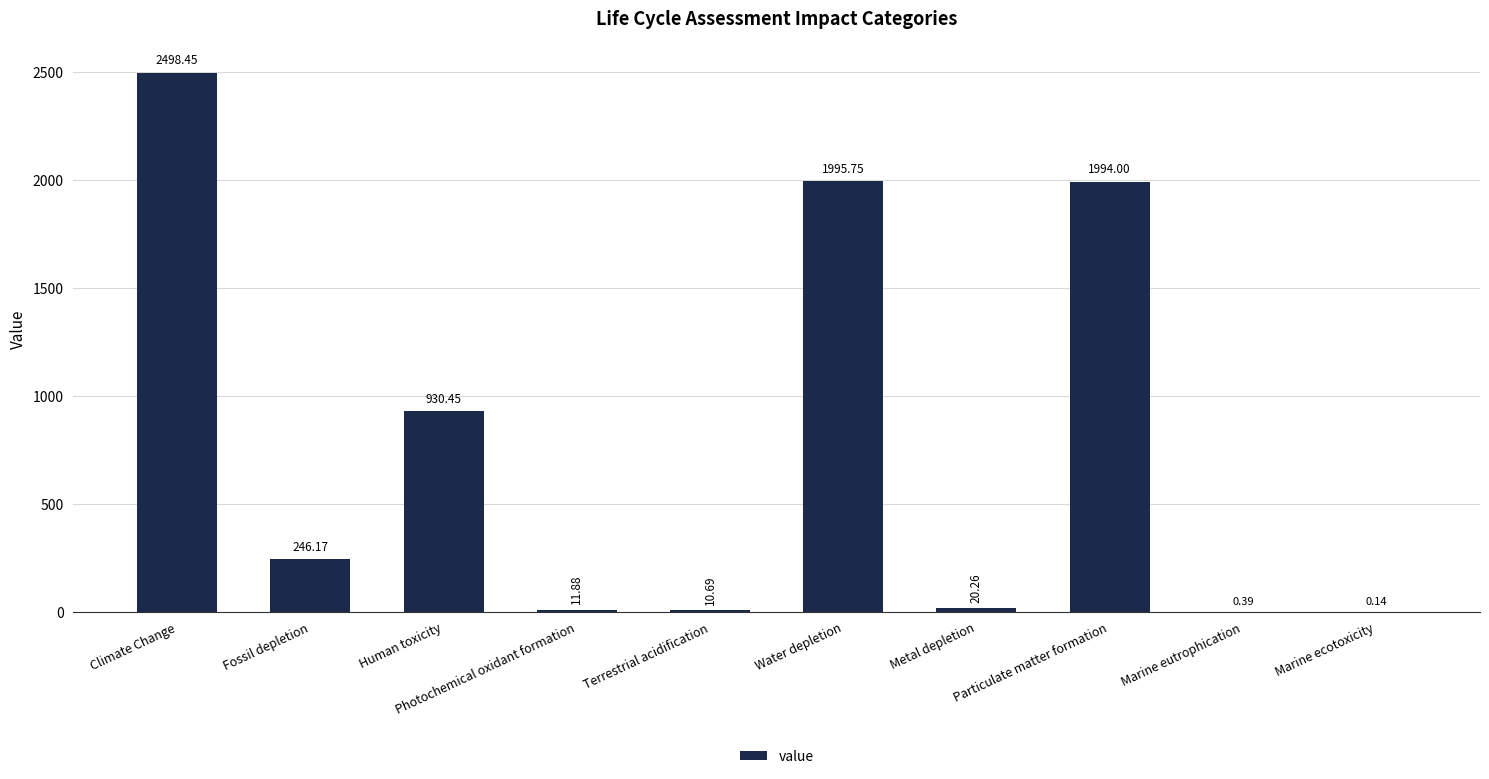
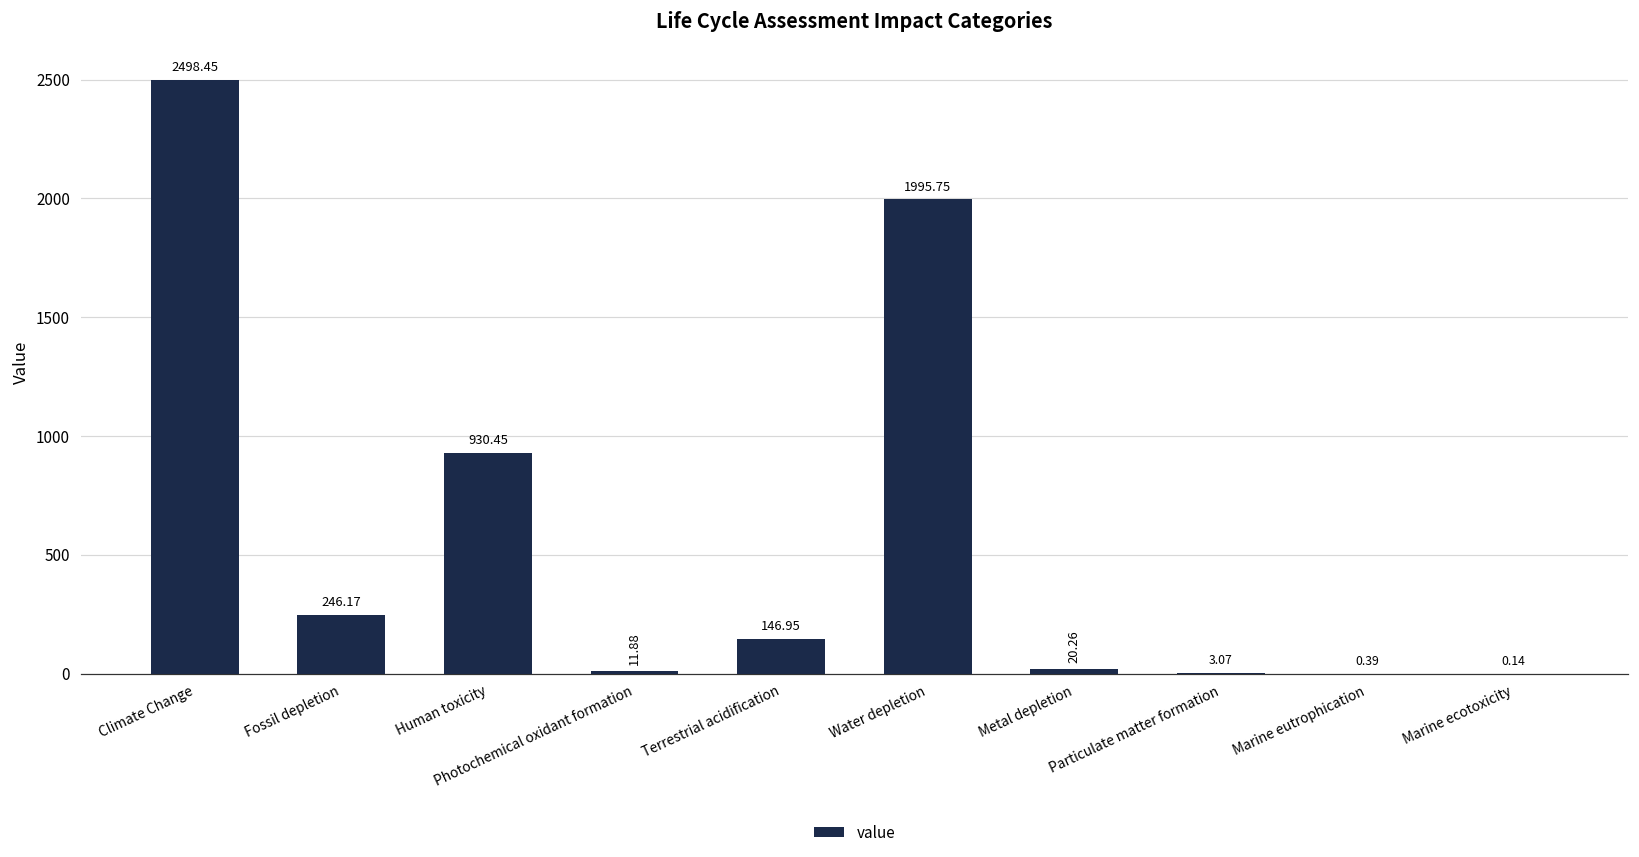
Terrestrial acidification: 10.69 -> 146.95
Particulate matter formation: 1994.00 -> 3.07
